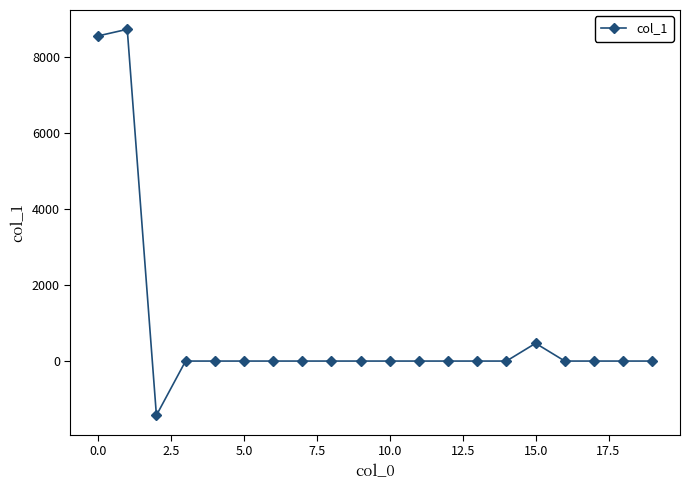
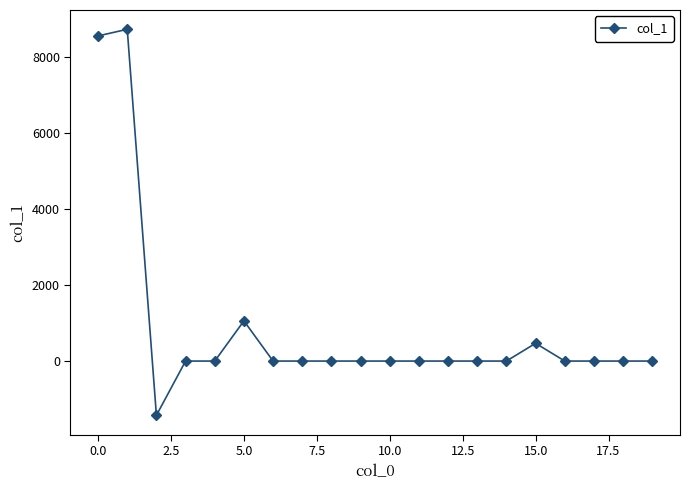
5.0: 0 -> 1100
